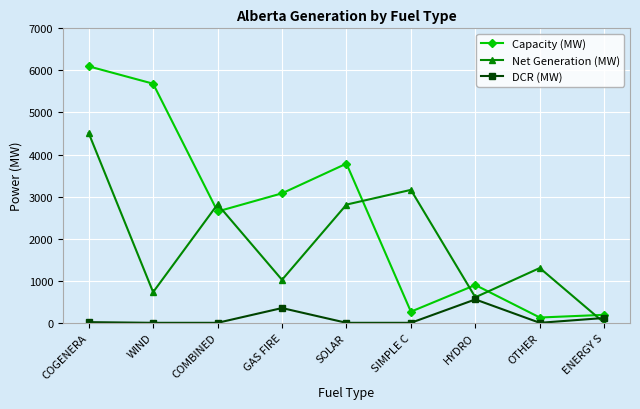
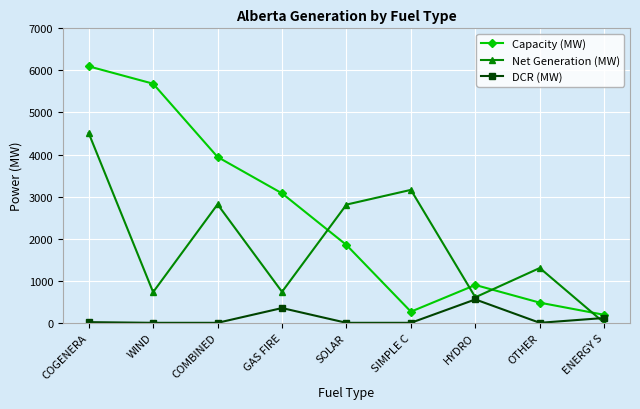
Capacity (MW), COMBINED: 2600 -> 3900
Net Generation (MW), GAS FIRE: 1000 -> 700
Capacity (MW), SOLAR: 3800 -> 1900
Capacity (MW), OTHER: 100 -> 500
